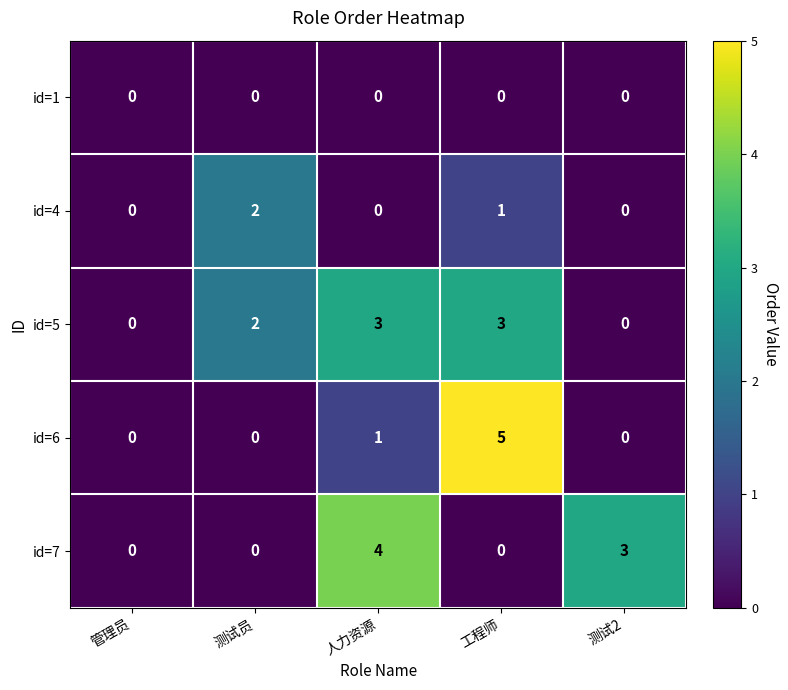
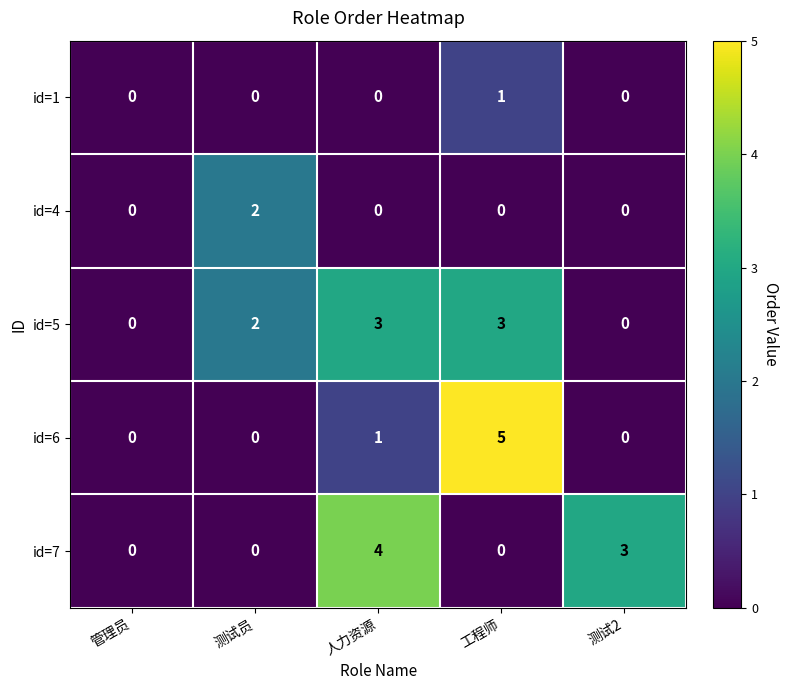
id=1, 工程师: 0 -> 1
id=4, 工程师: 1 -> 0
